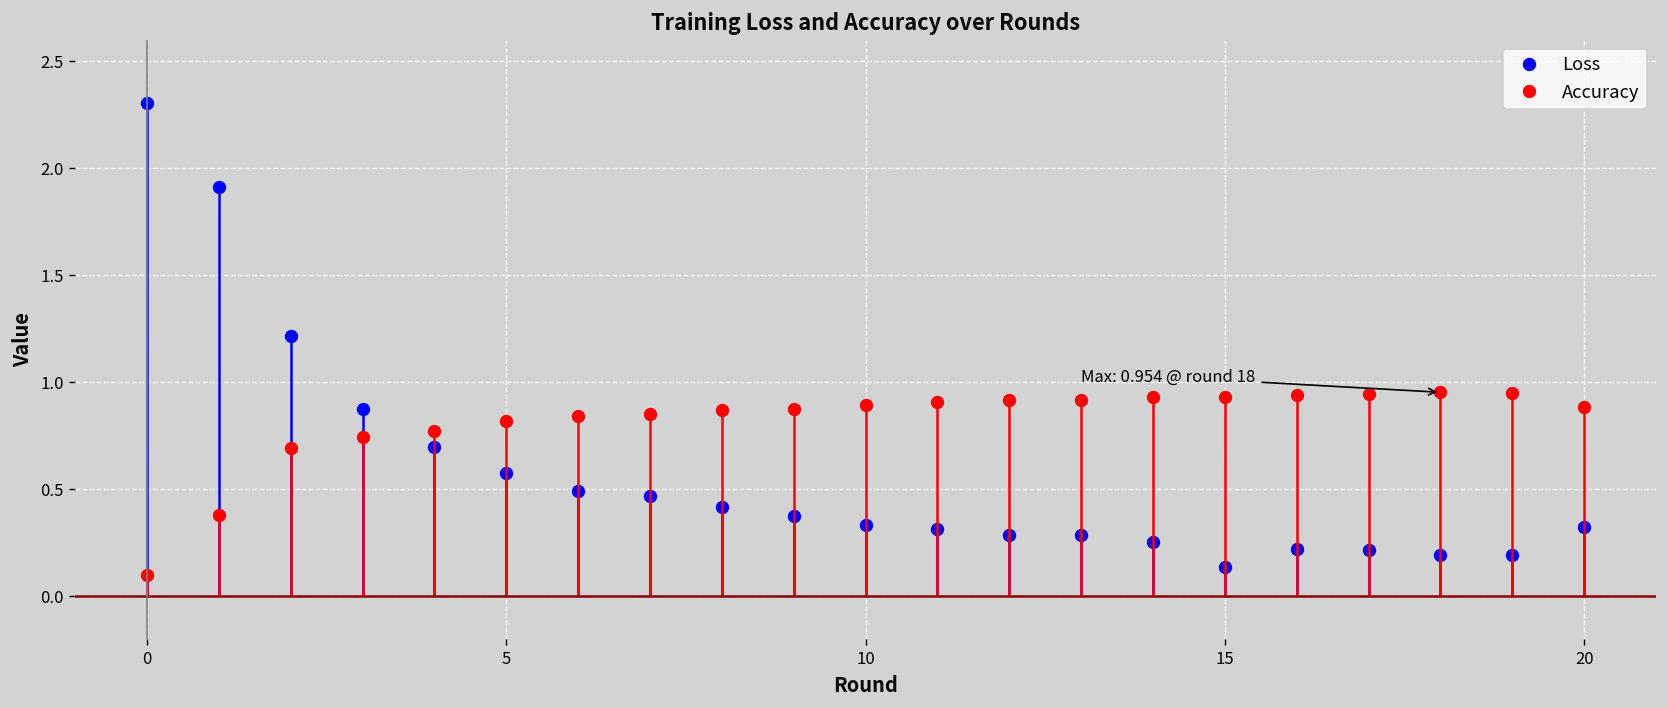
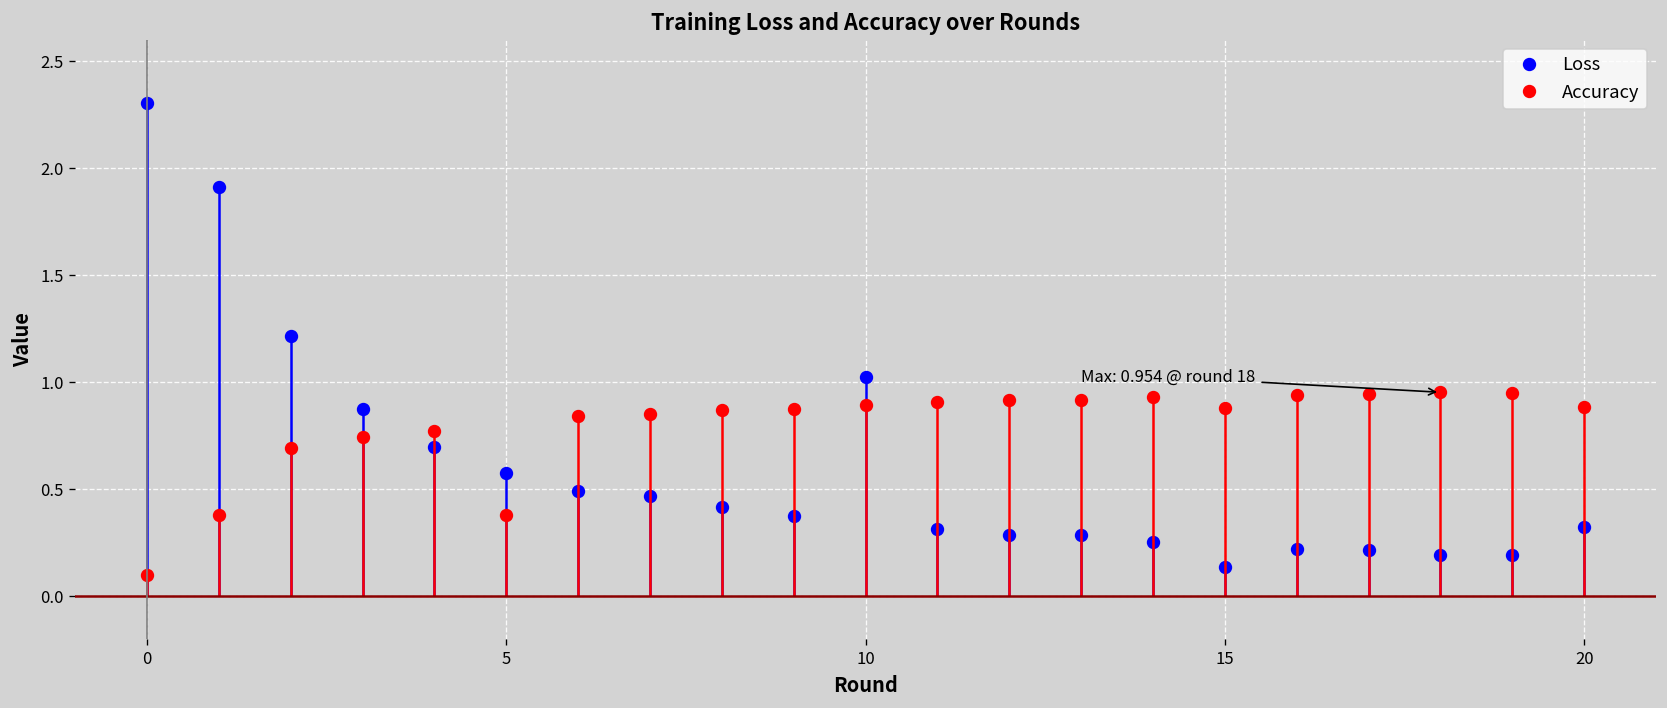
Accuracy, 5: 0.82 -> 0.38
Loss, 10: 0.33 -> 1.02
Accuracy, 15: 0.93 -> 0.88
